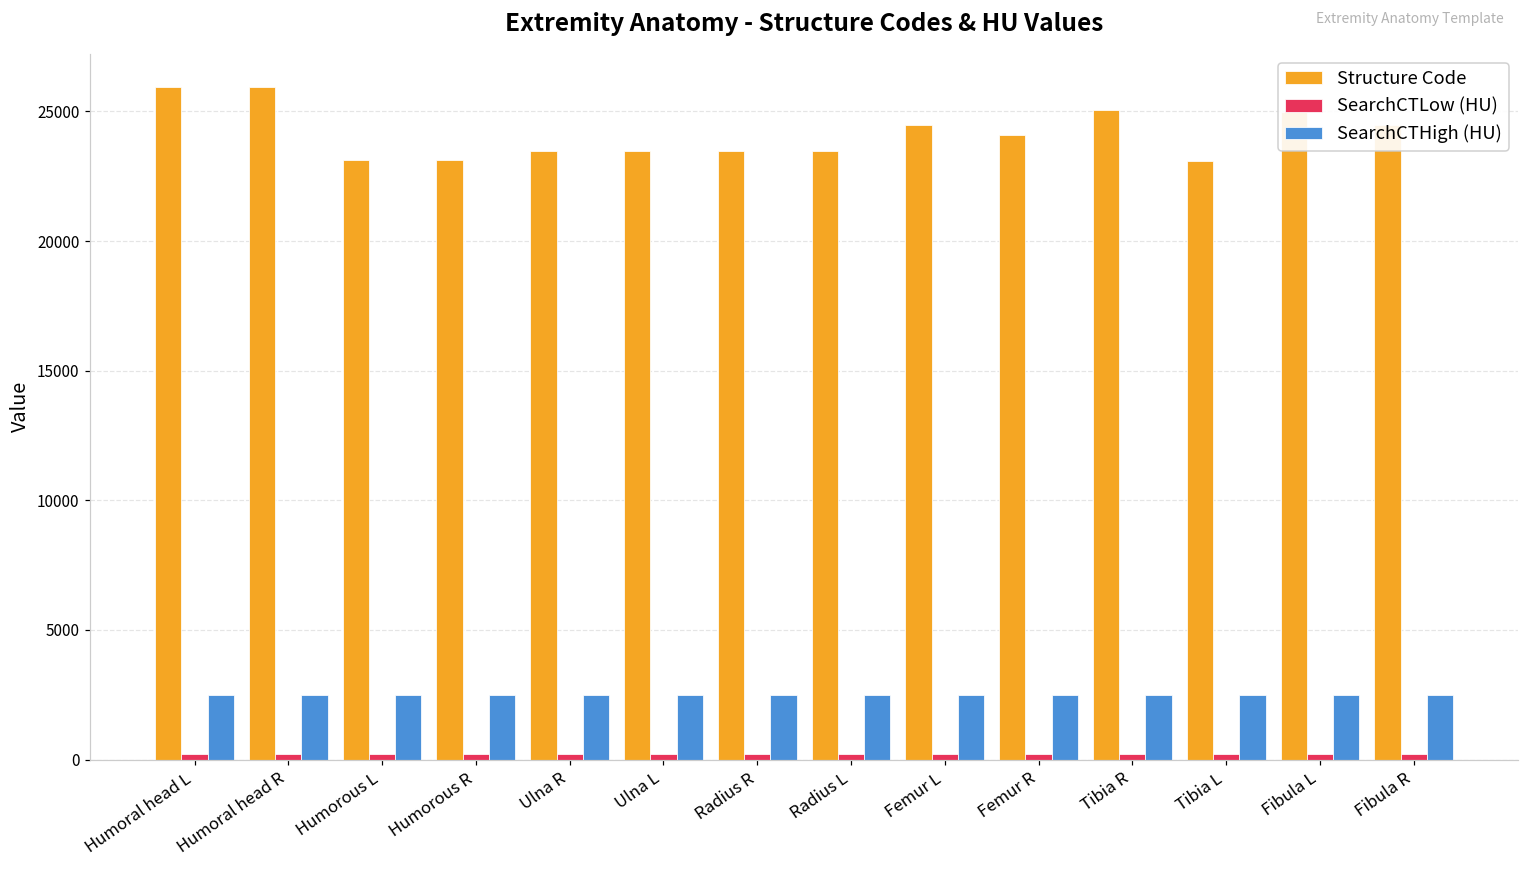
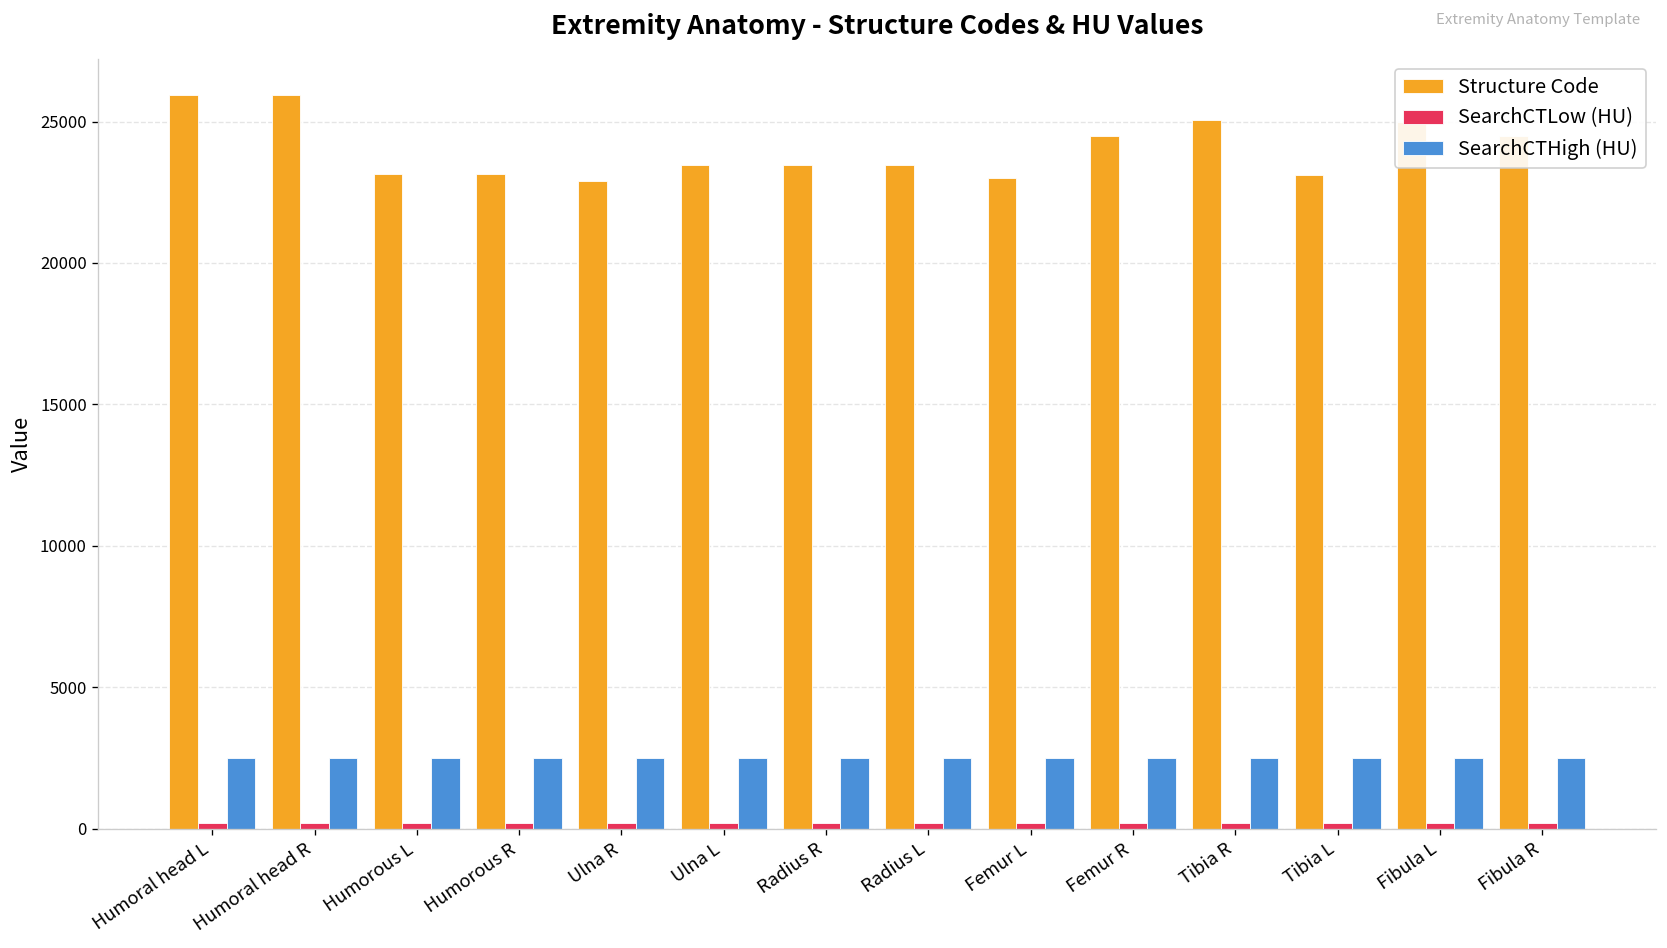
Structure Code, Ulna R: 23500 -> 22900
Structure Code, Femur L: 24500 -> 23000
Structure Code, Femur R: 24100 -> 24500
